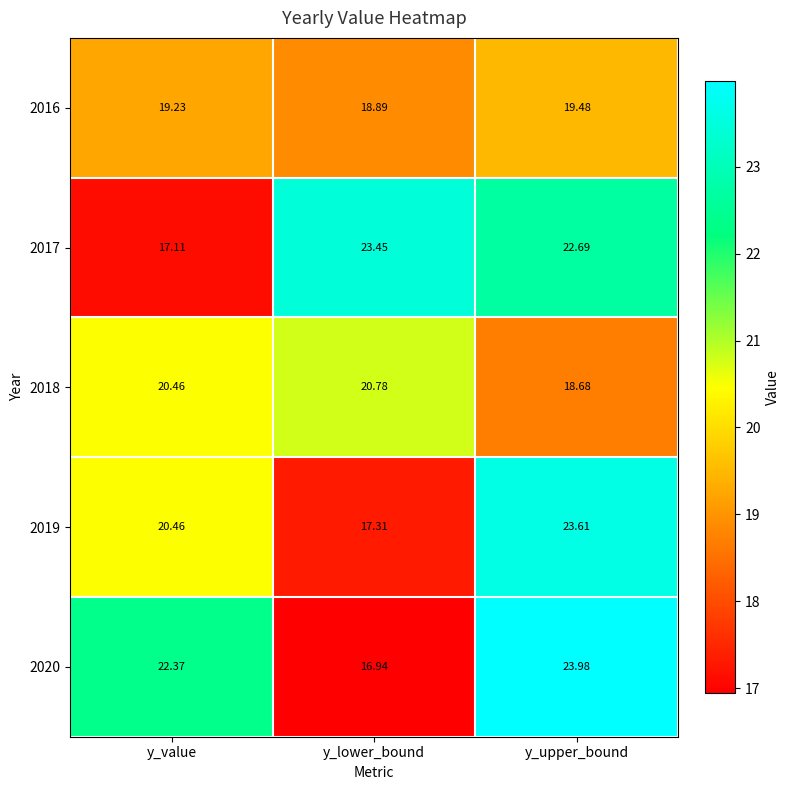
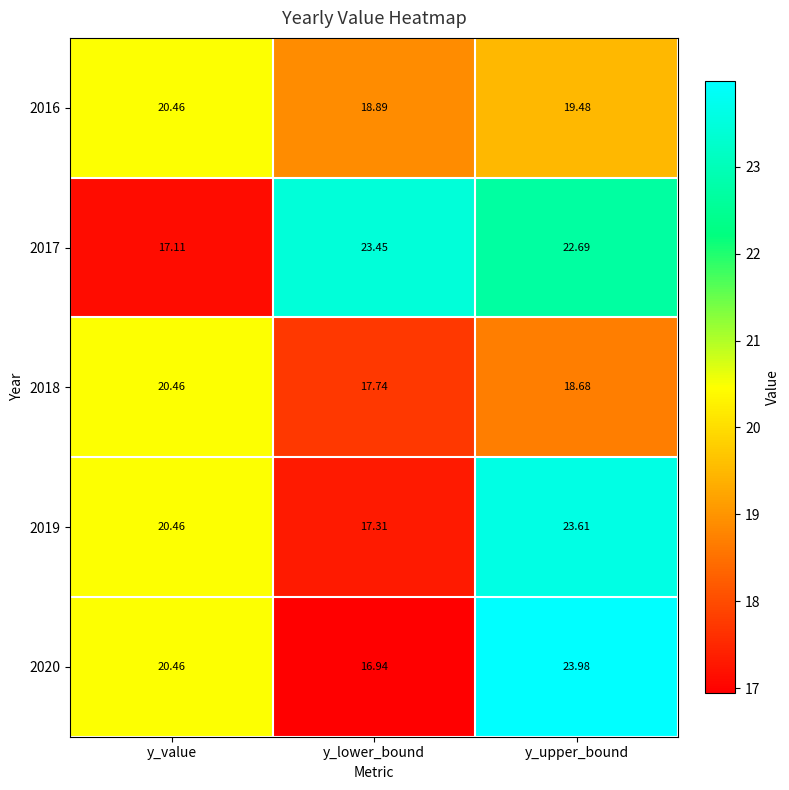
2016, y_value: 19.23 -> 20.46
2018, y_lower_bound: 20.78 -> 17.74
2020, y_value: 22.37 -> 20.46
